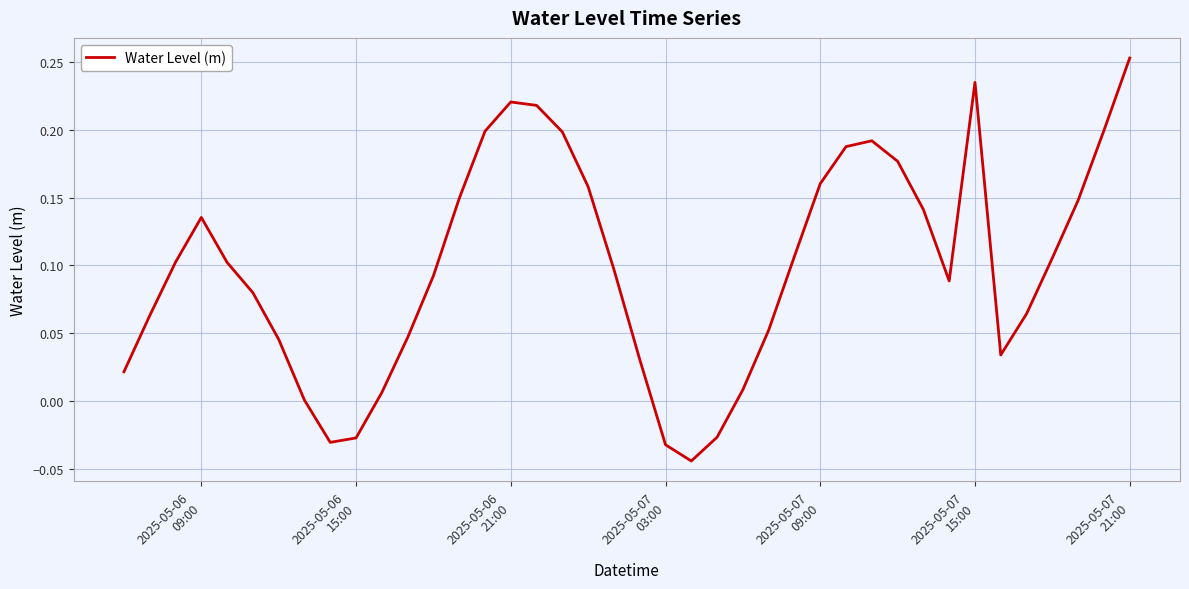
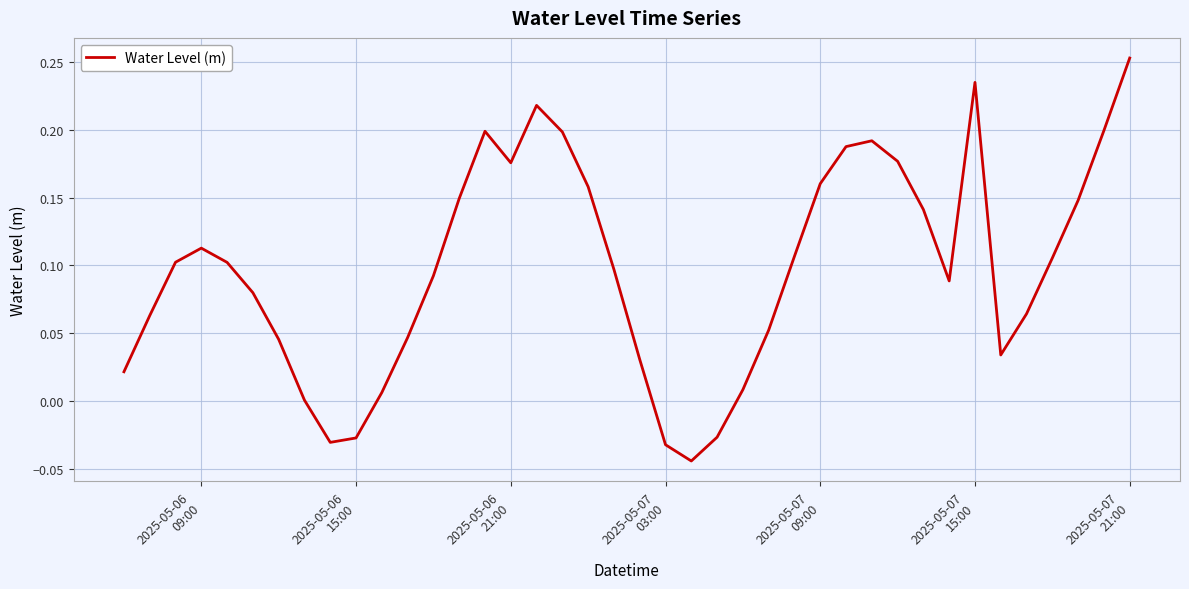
2025-05-06 09:00: 0.135 -> 0.113
2025-05-06 21:00: 0.221 -> 0.176
